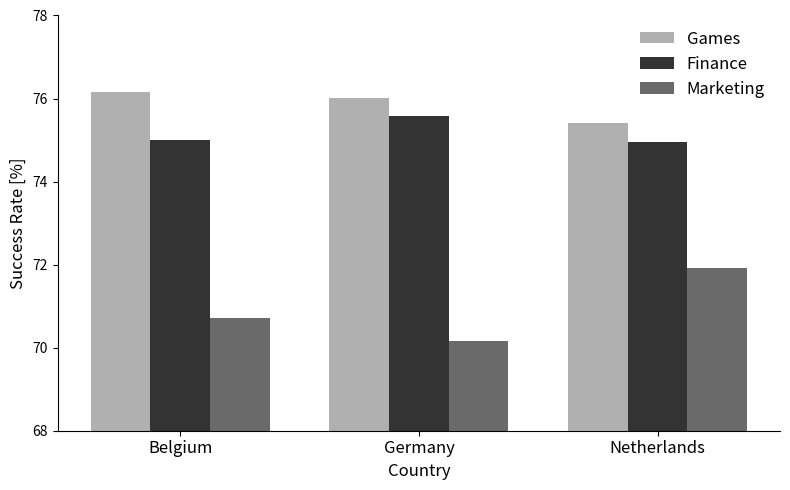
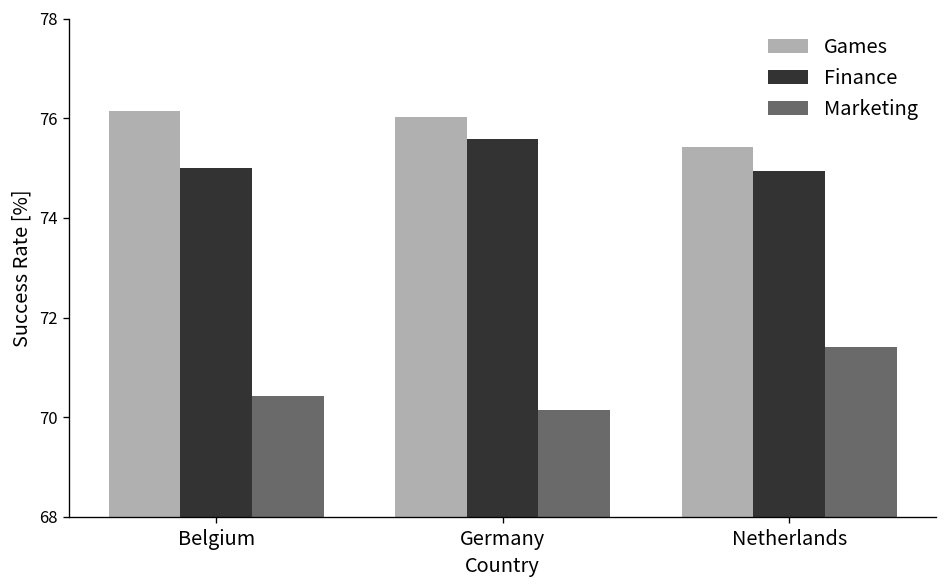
Marketing, Belgium: 70.7 -> 70.4
Marketing, Netherlands: 71.9 -> 71.4
